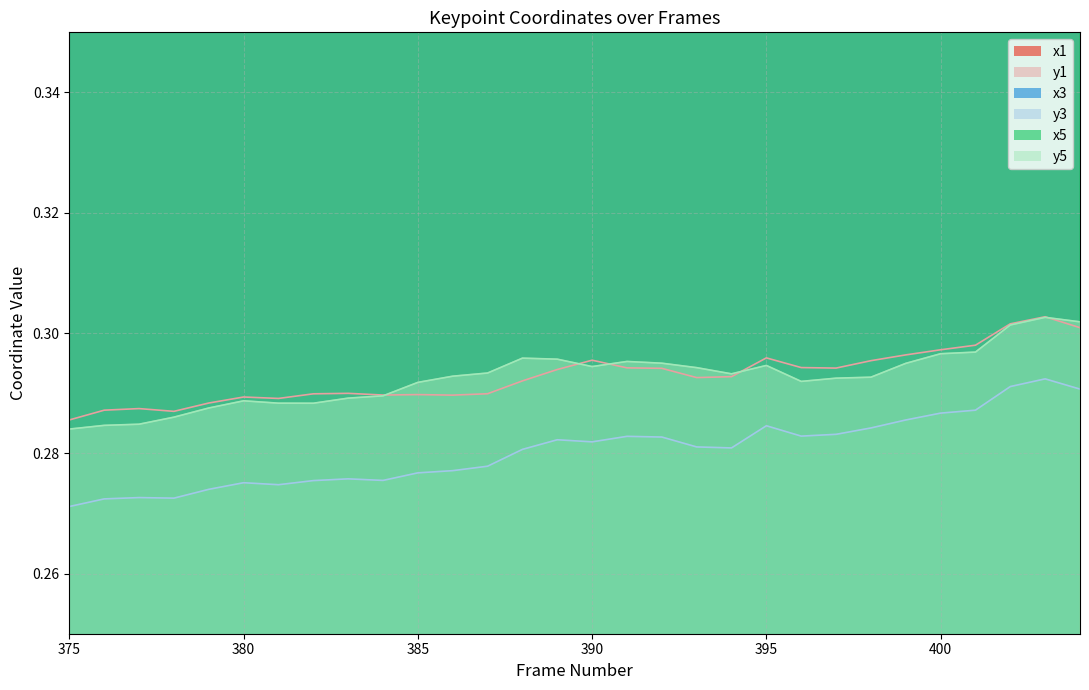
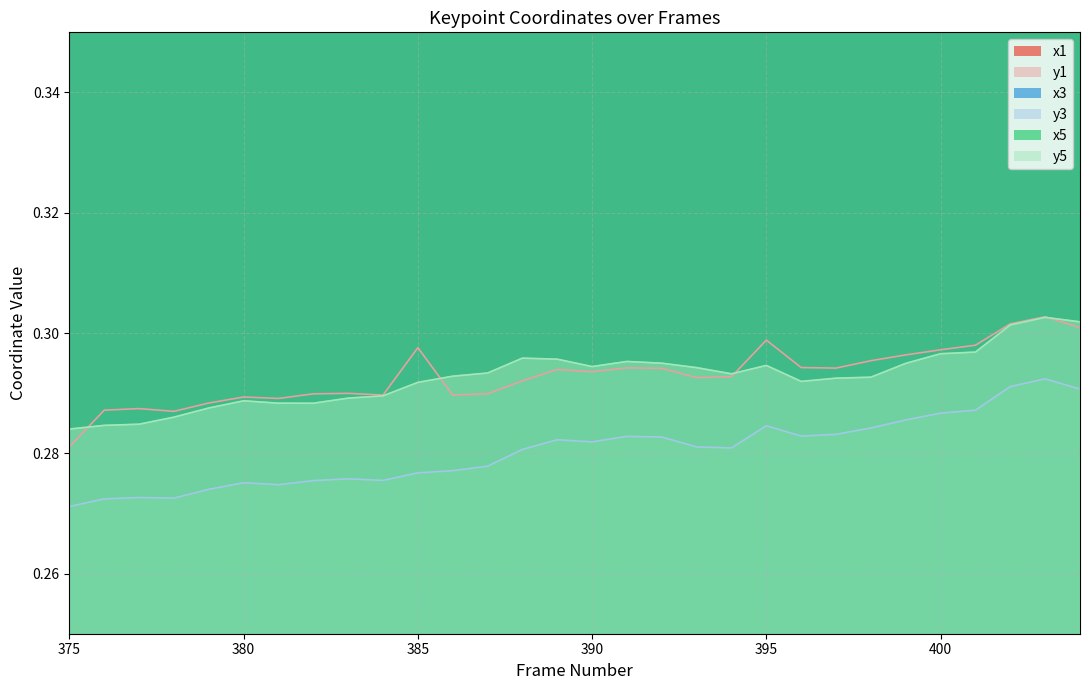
y1, 375: 0.286 -> 0.281
y1, 385: 0.290 -> 0.298
y1, 390: 0.295 -> 0.294
y1, 395: 0.296 -> 0.299
